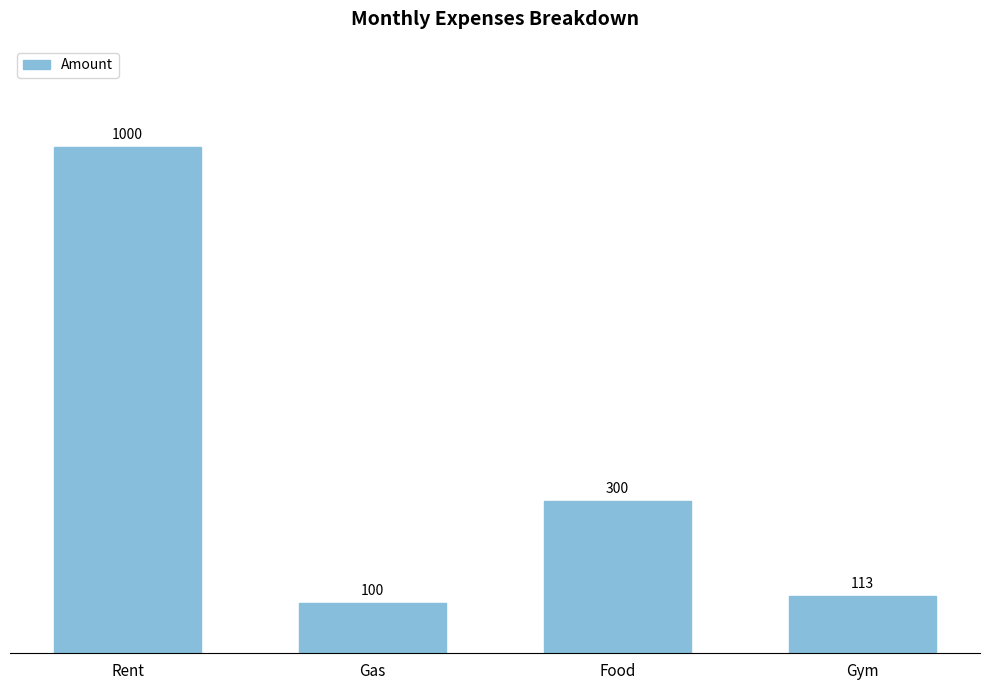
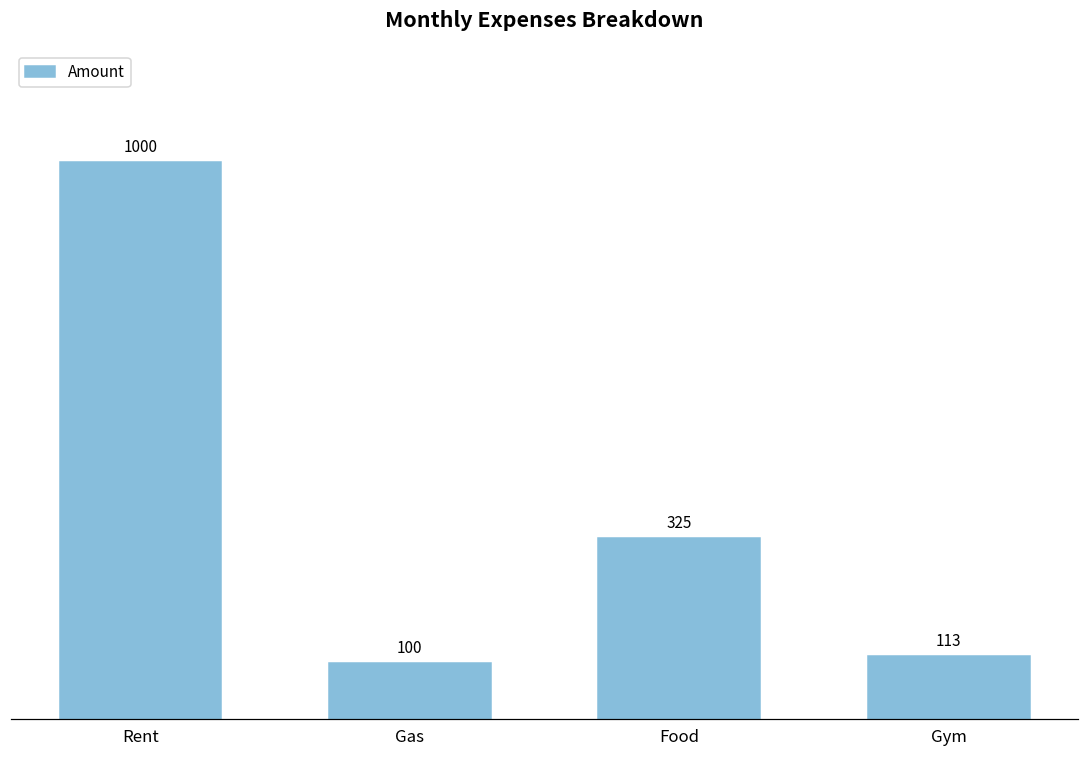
Food: 300 -> 325
